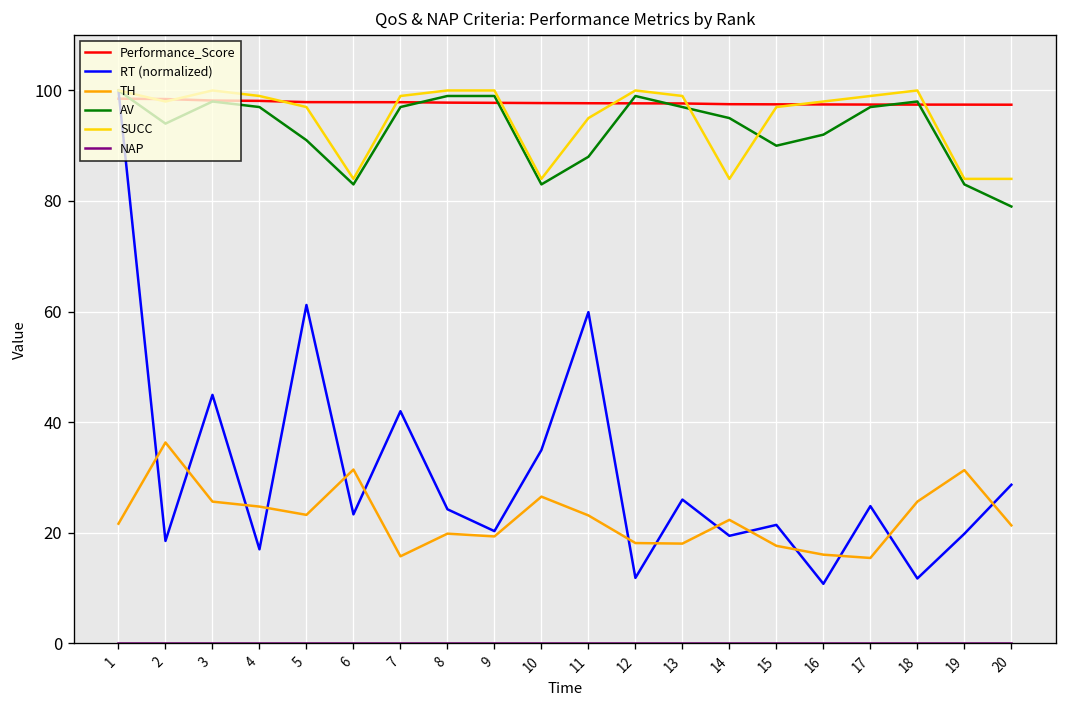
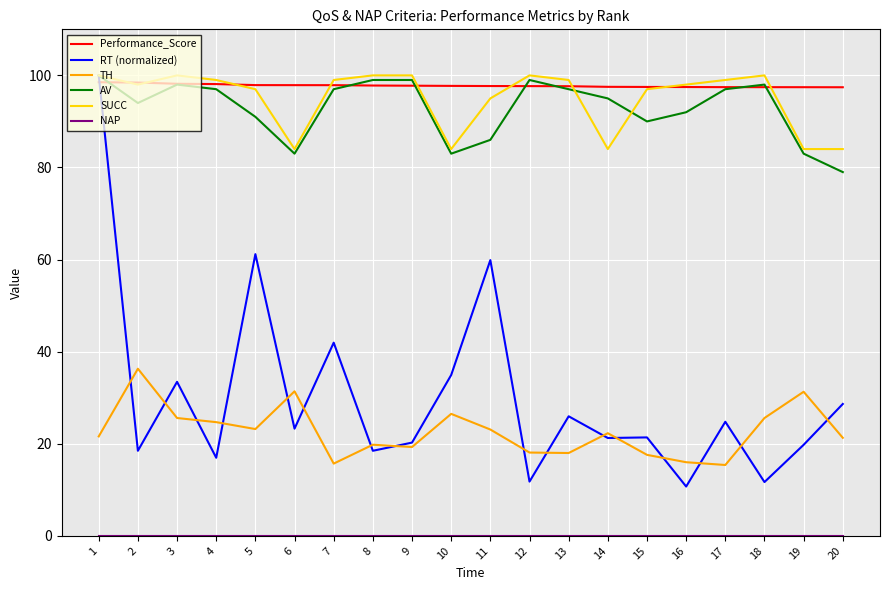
RT (normalized), 3: 45 -> 33
RT (normalized), 8: 24 -> 18
AV, 11: 88 -> 86
RT (normalized), 14: 19 -> 21
